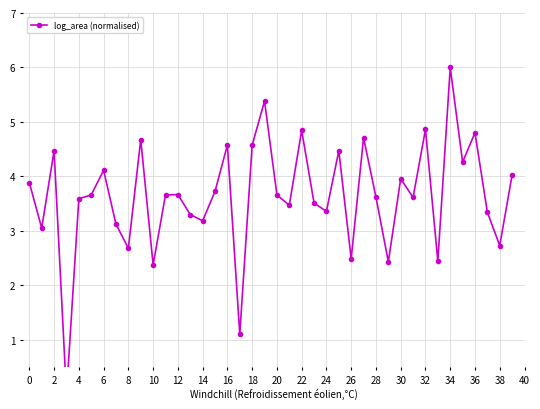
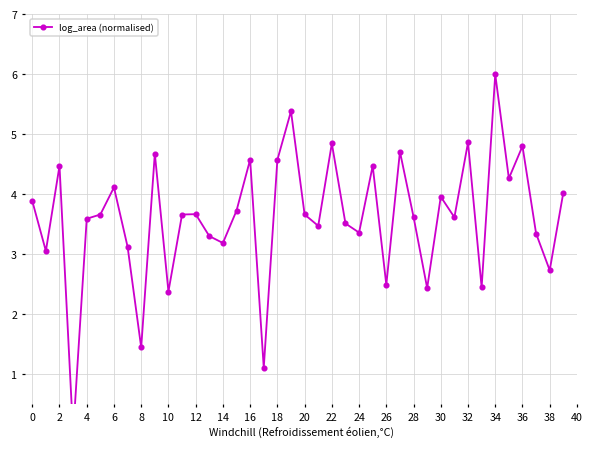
8: 2.7 -> 1.4
